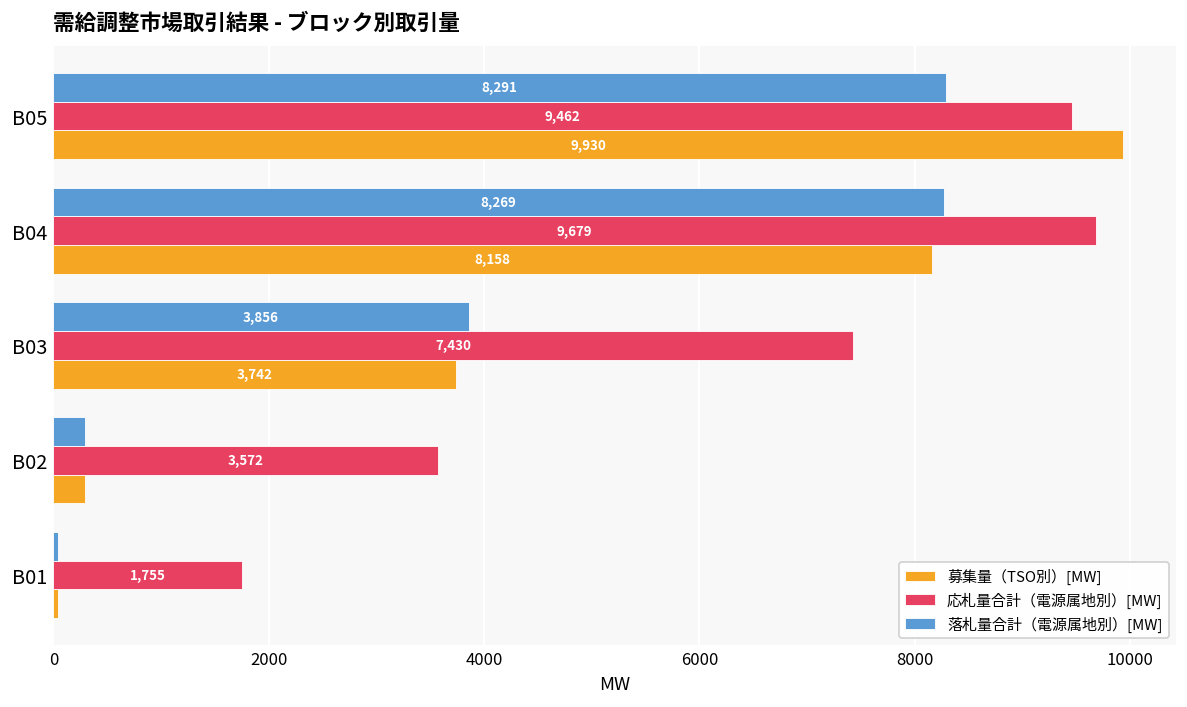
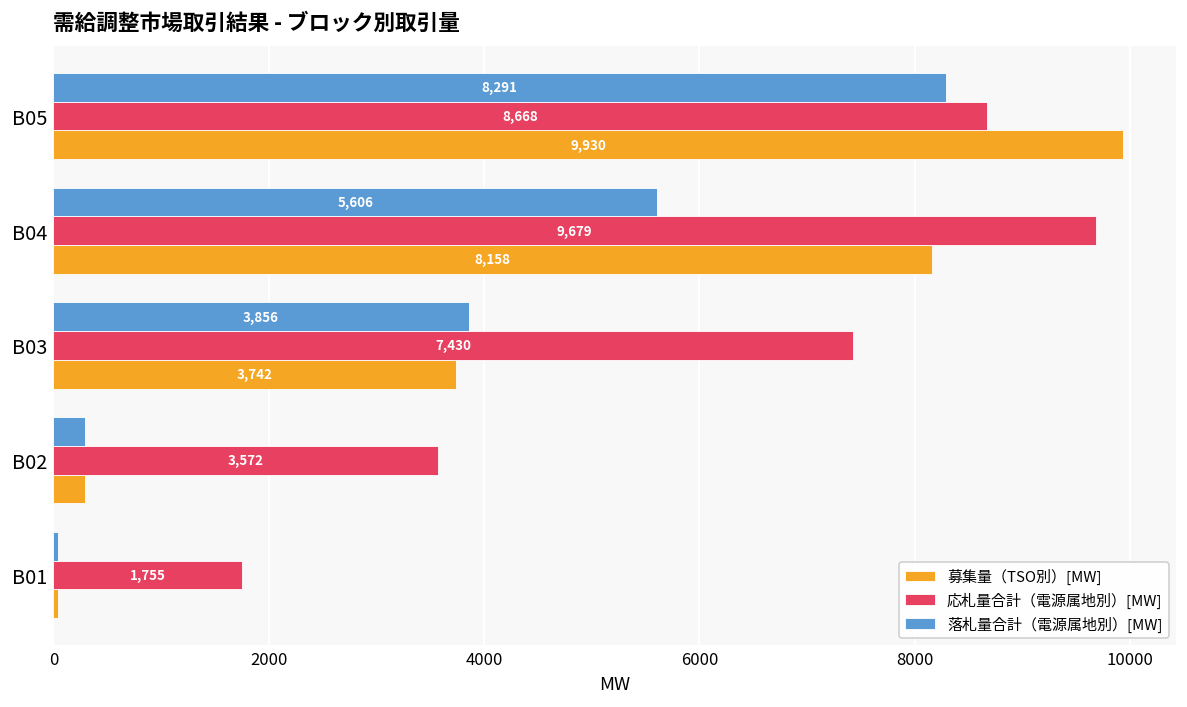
応札量合計（電源属地別）[MW], B05: 9,462 -> 8,668
落札量合計（電源属地別）[MW], B04: 8,269 -> 5,606
